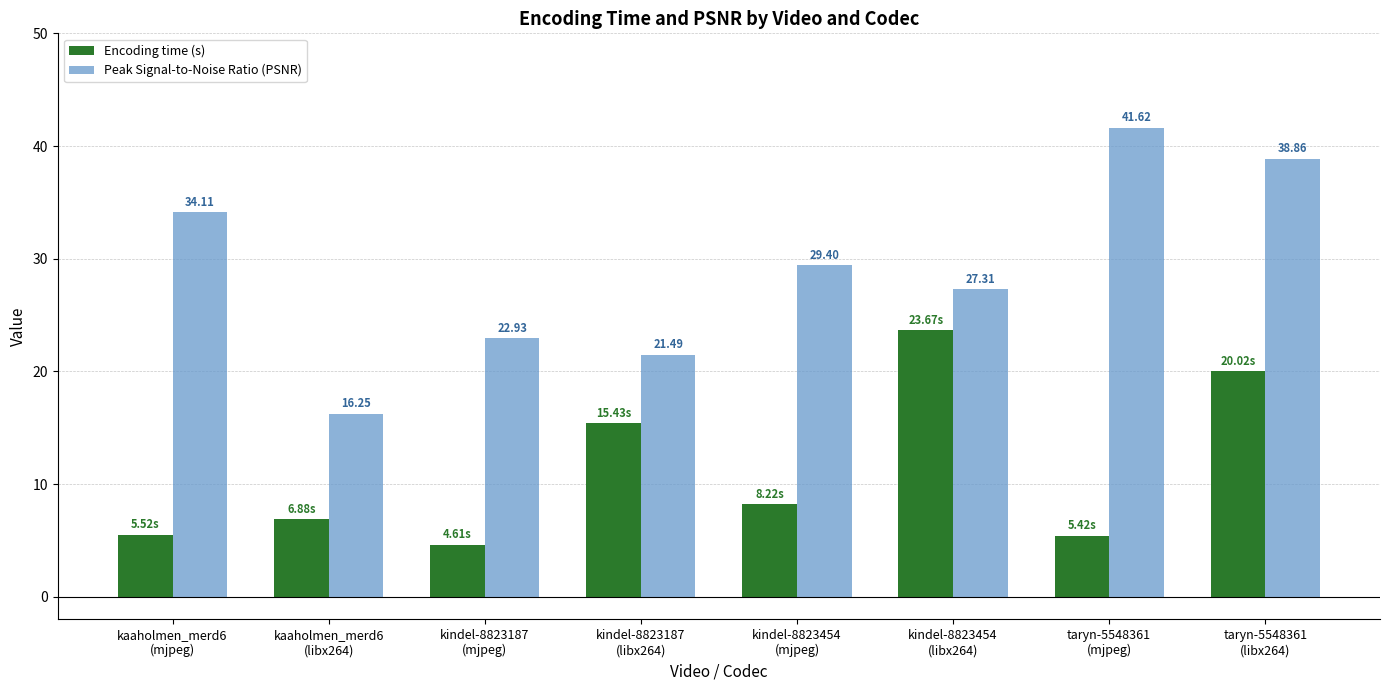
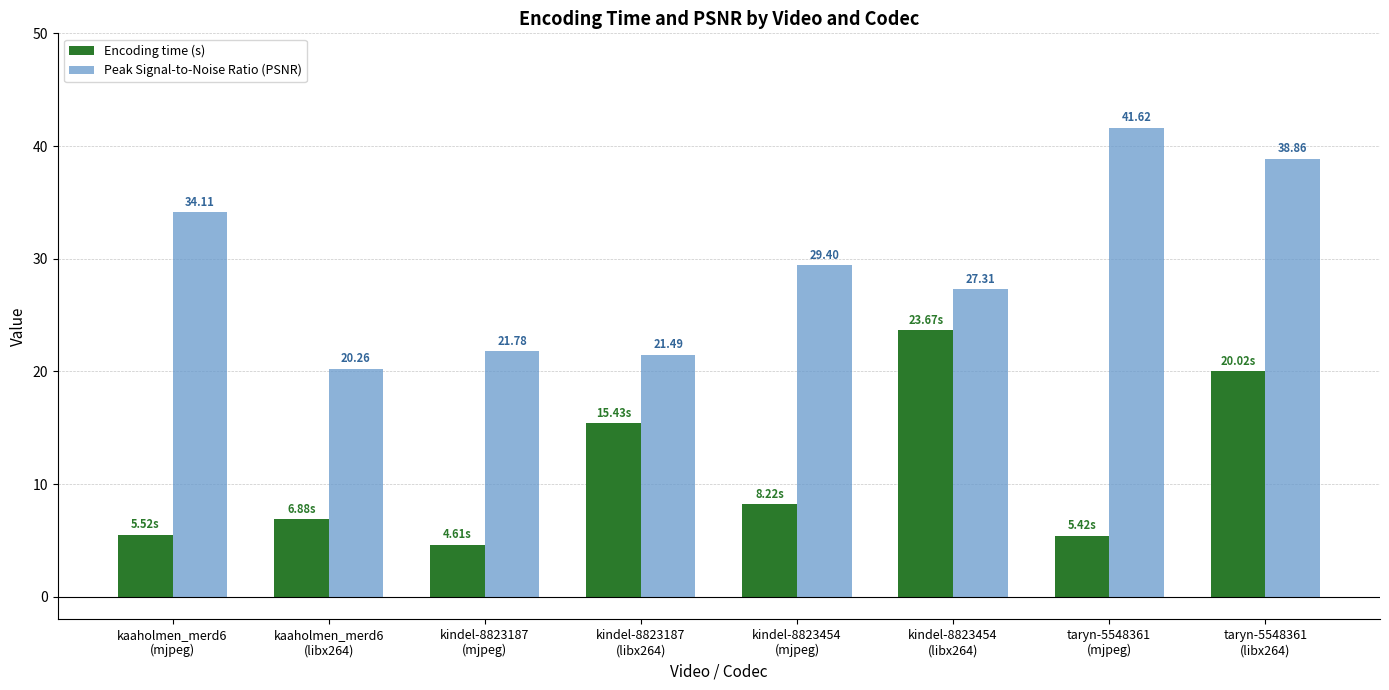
Peak Signal-to-Noise Ratio (PSNR), kaaholmen_merd6 (libx264): 16.25 -> 20.26
Peak Signal-to-Noise Ratio (PSNR), kindel-8823187 (mjpeg): 22.93 -> 21.78
